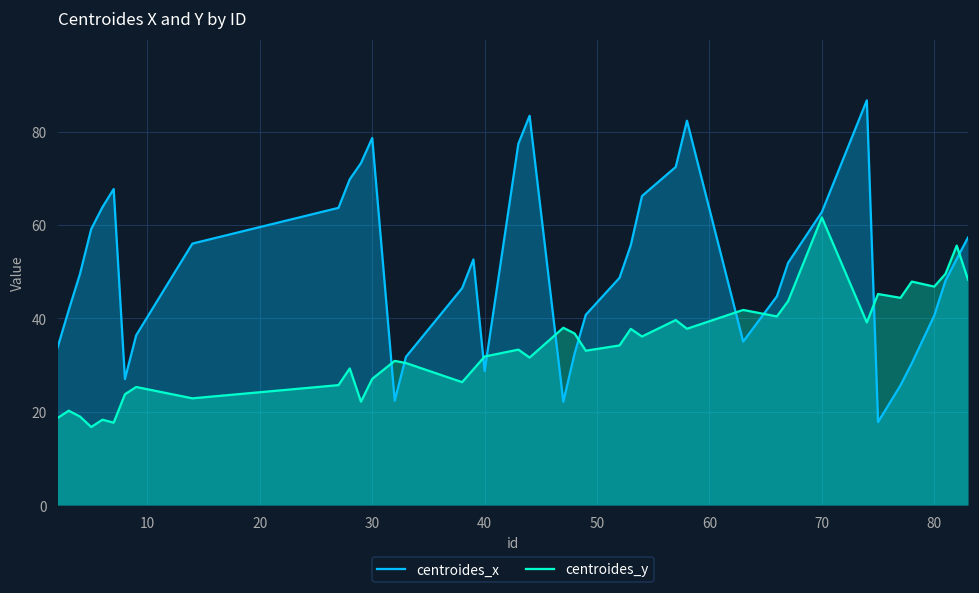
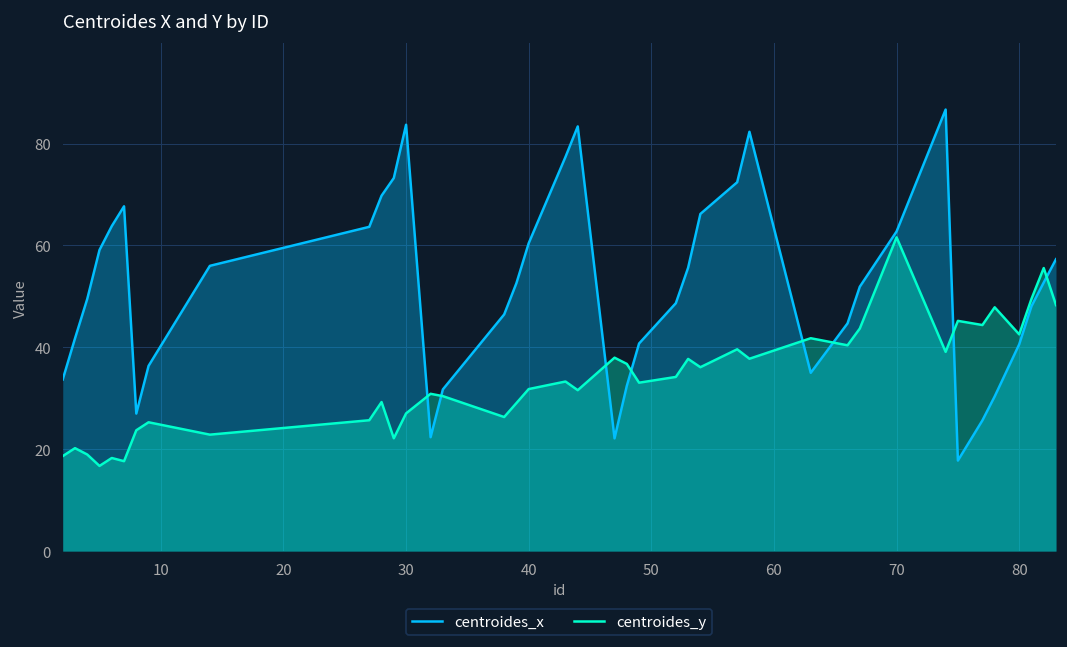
centroides_x, 30: 79 -> 84
centroides_x, 40: 29 -> 60
centroides_y, 80: 47 -> 43
